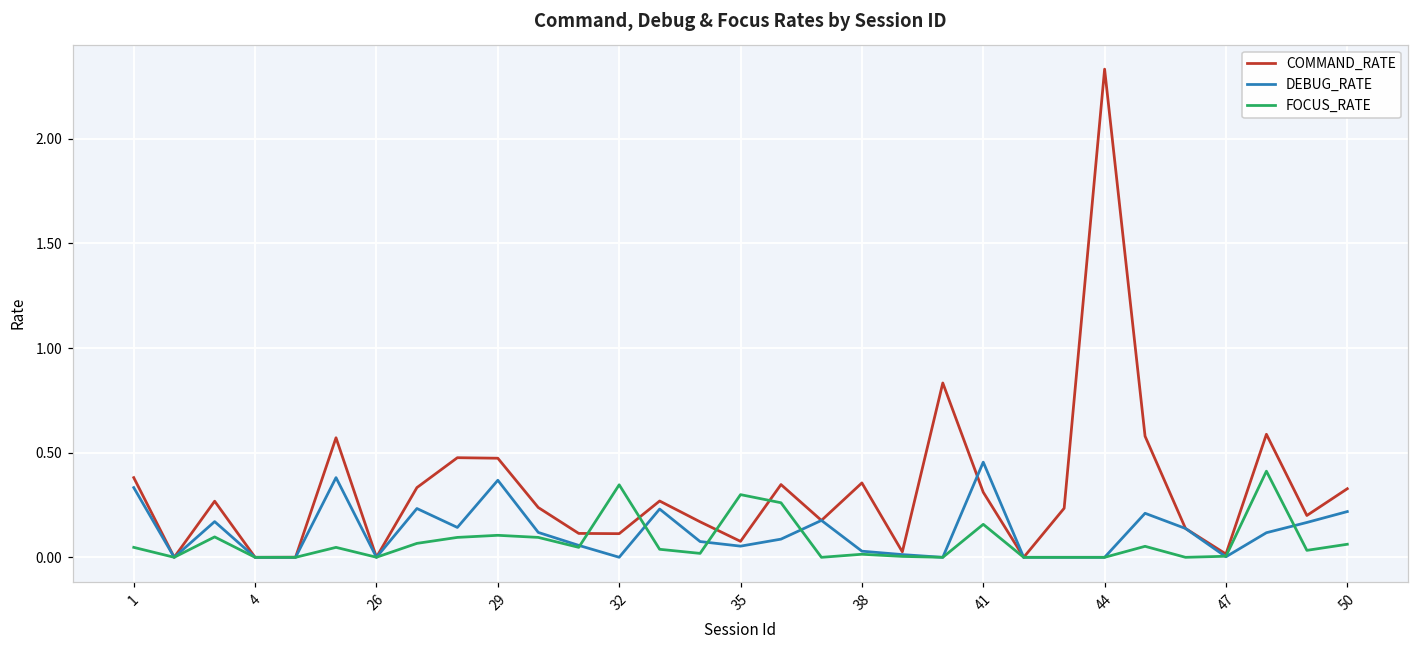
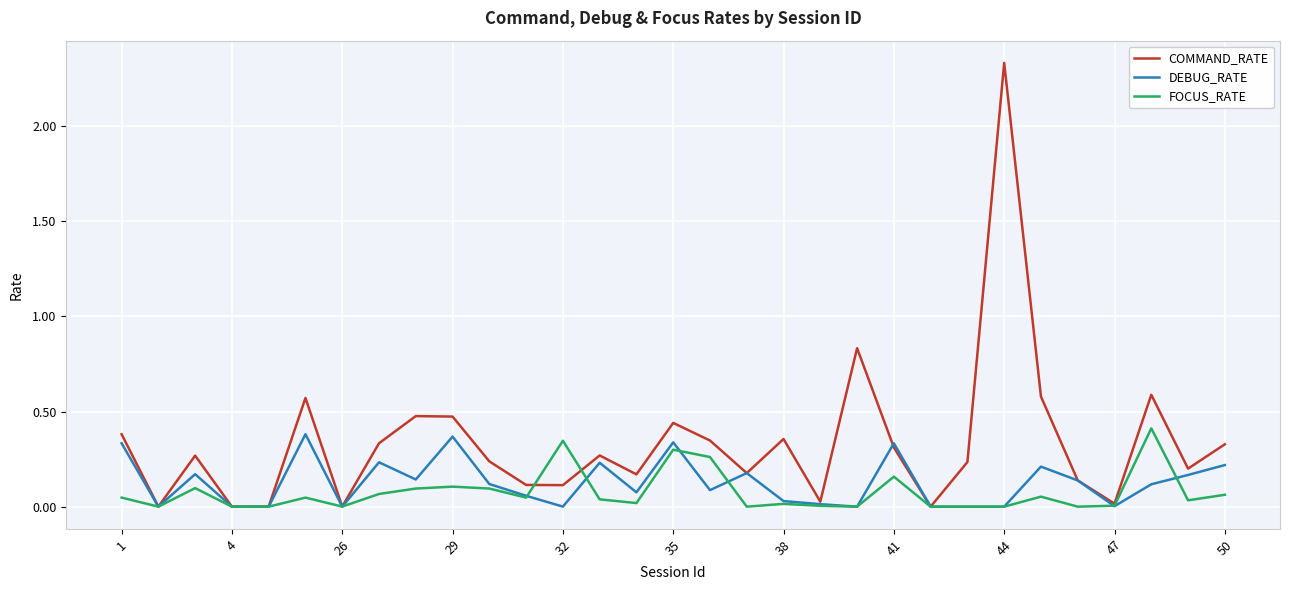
COMMAND_RATE, 35: 0.08 -> 0.44
DEBUG_RATE, 35: 0.05 -> 0.34
DEBUG_RATE, 41: 0.45 -> 0.33
